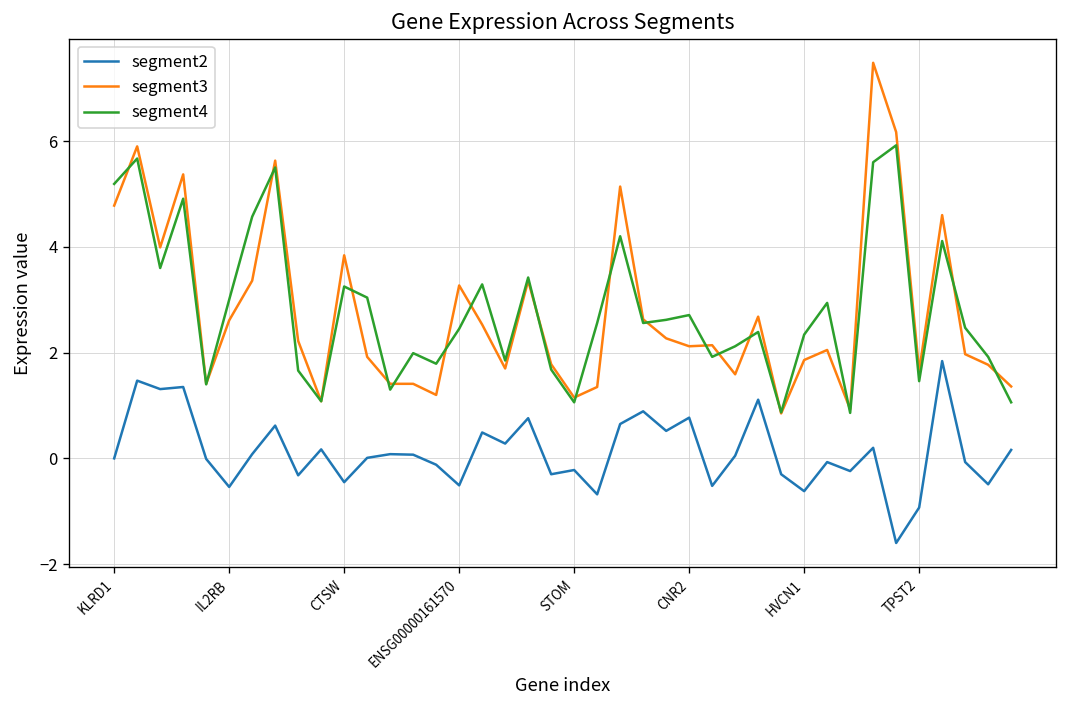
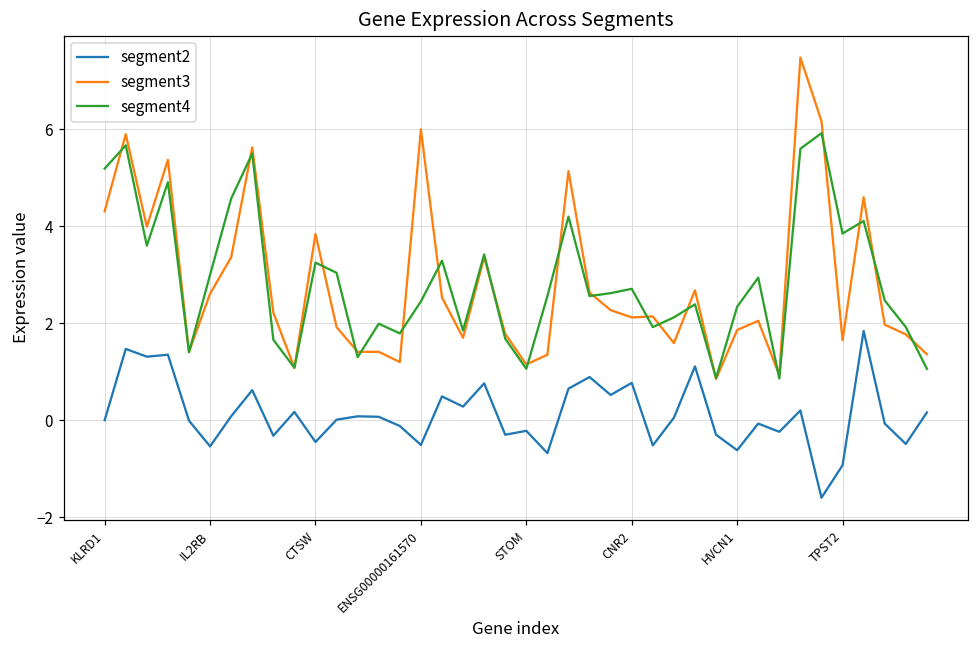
segment3, KLRD1: 4.8 -> 4.3
segment3, ENSG00000161570: 3.3 -> 6.0
segment4, TPST2: 1.5 -> 3.9
